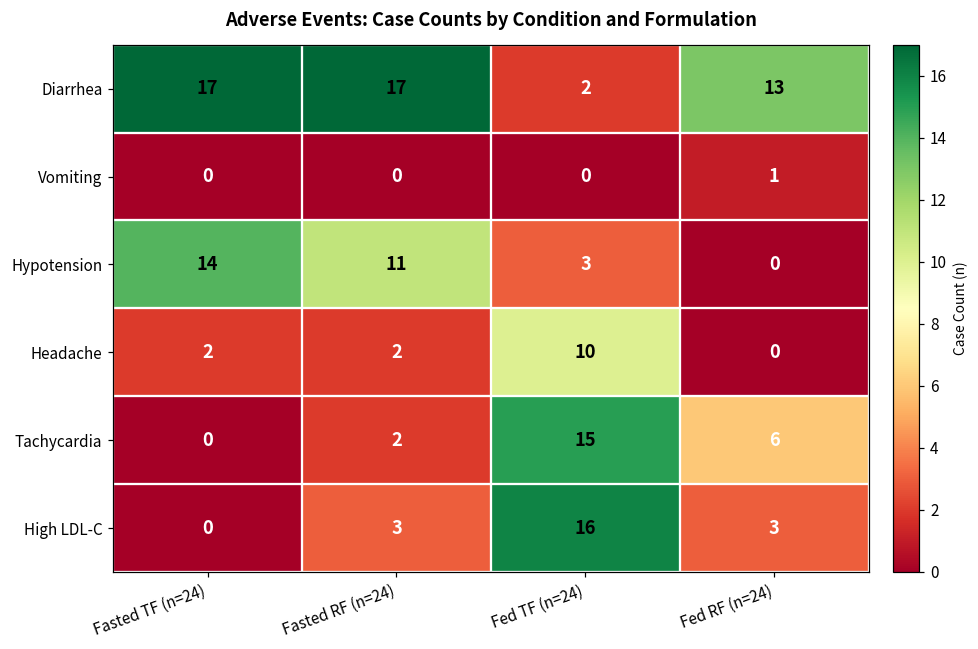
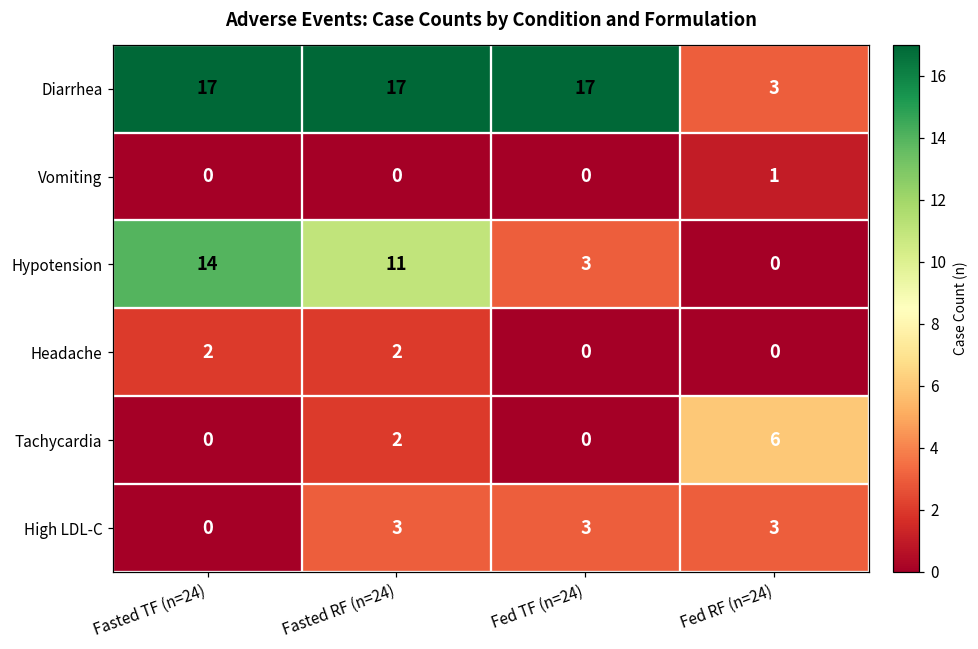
Diarrhea, Fed TF (n=24): 2 -> 17
Diarrhea, Fed RF (n=24): 13 -> 3
Headache, Fed TF (n=24): 10 -> 0
Tachycardia, Fed TF (n=24): 15 -> 0
High LDL-C, Fed TF (n=24): 16 -> 3
